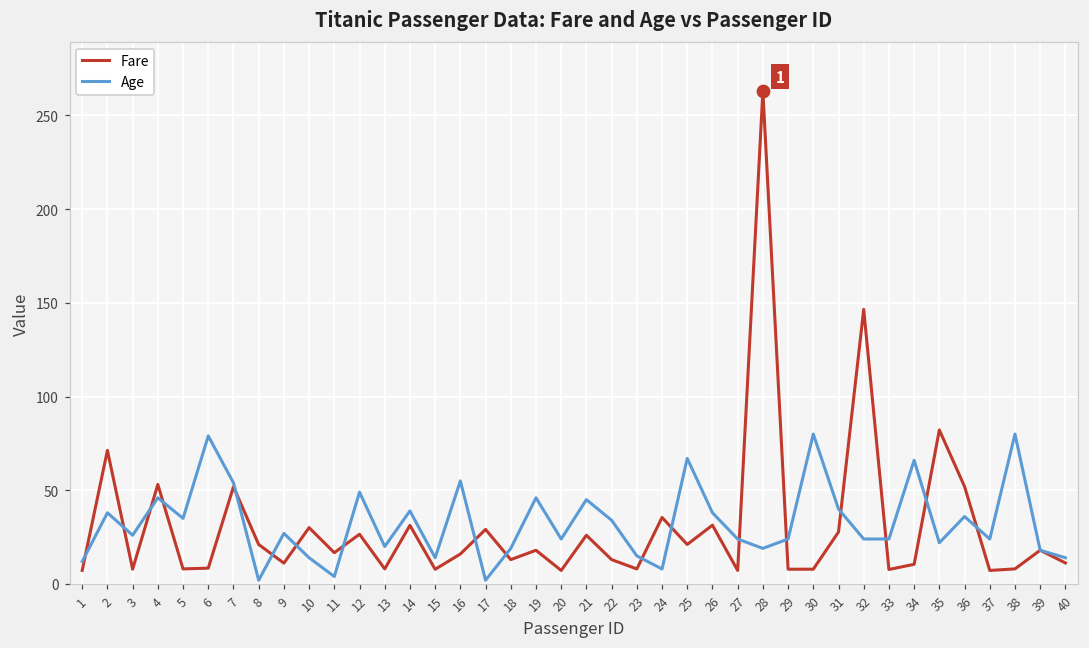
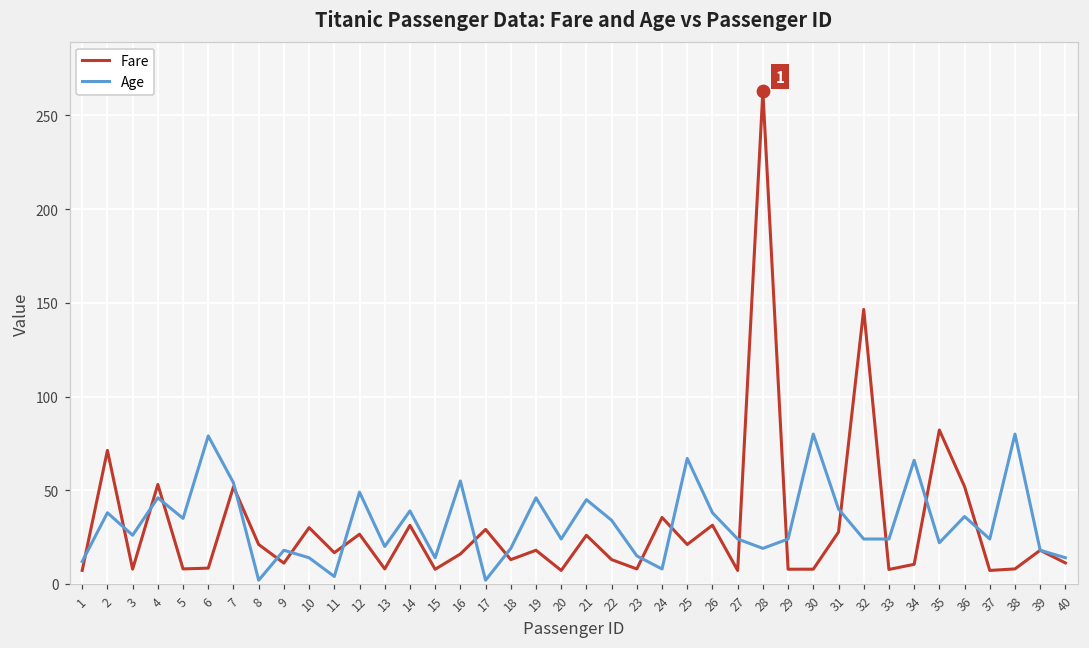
Age, 9: 27 -> 18
